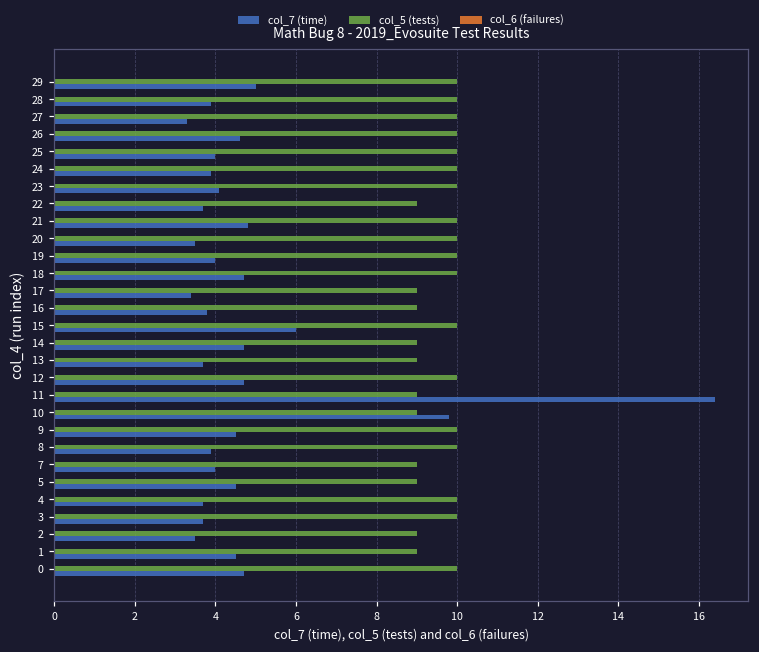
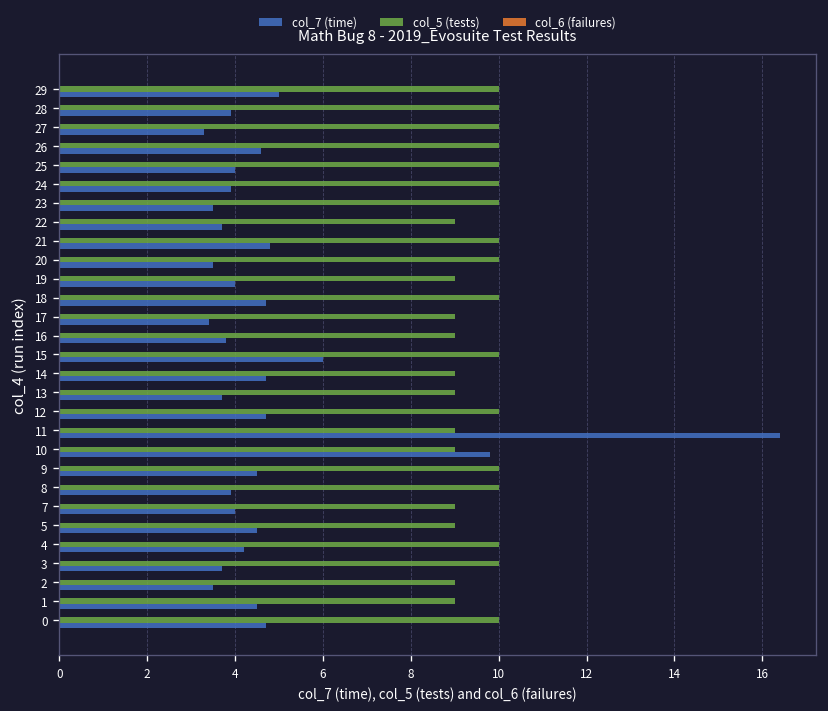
col_7 (time), 23: 4.1 -> 3.5
col_5 (tests), 19: 10 -> 9
col_7 (time), 4: 3.7 -> 4.2
